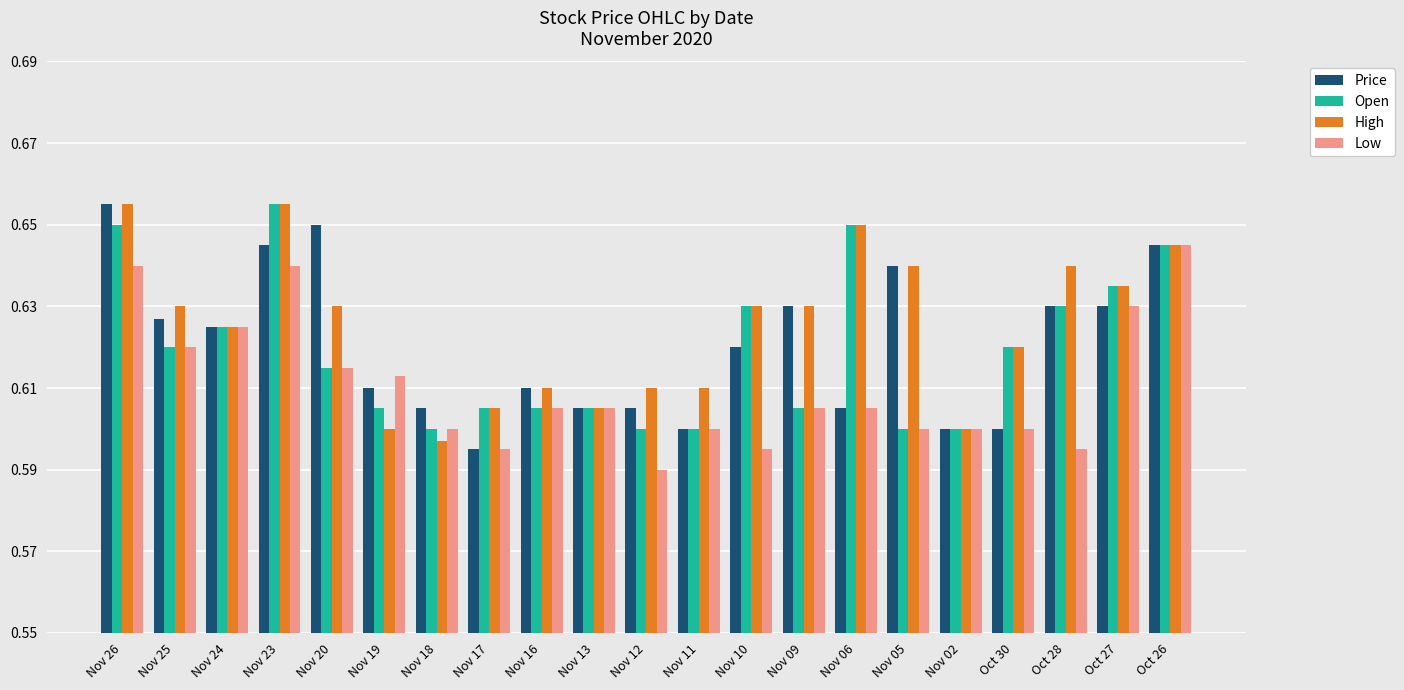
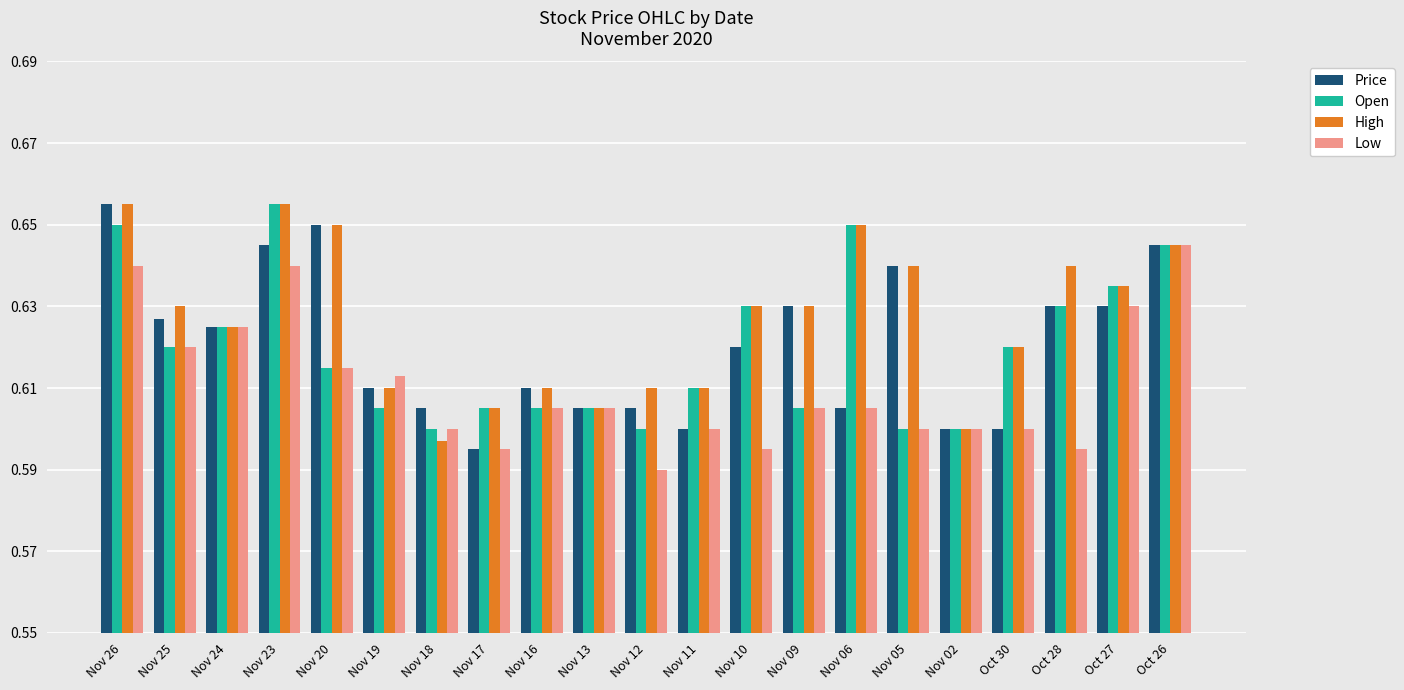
High, Nov 20: 0.63 -> 0.65
High, Nov 19: 0.60 -> 0.61
Open, Nov 11: 0.60 -> 0.61
